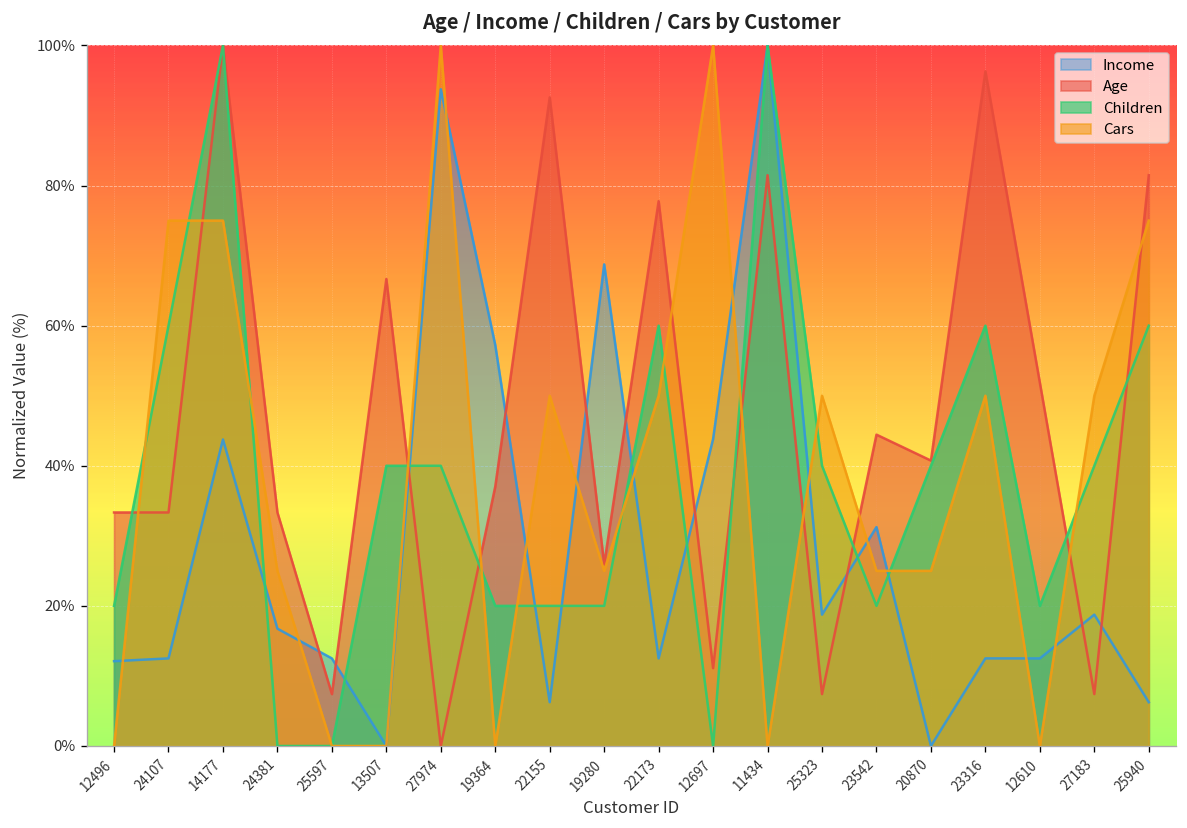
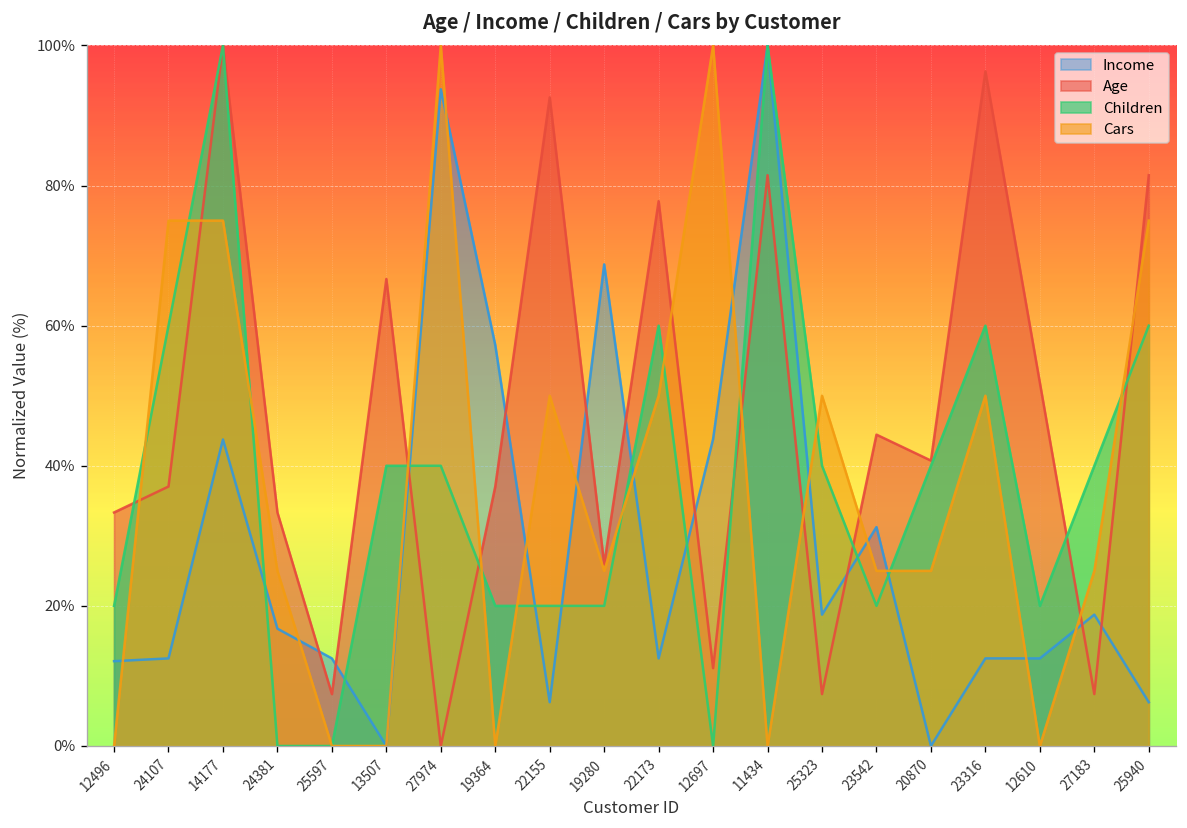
Age, 24107: 33% -> 37%
Cars, 27183: 50% -> 25%
